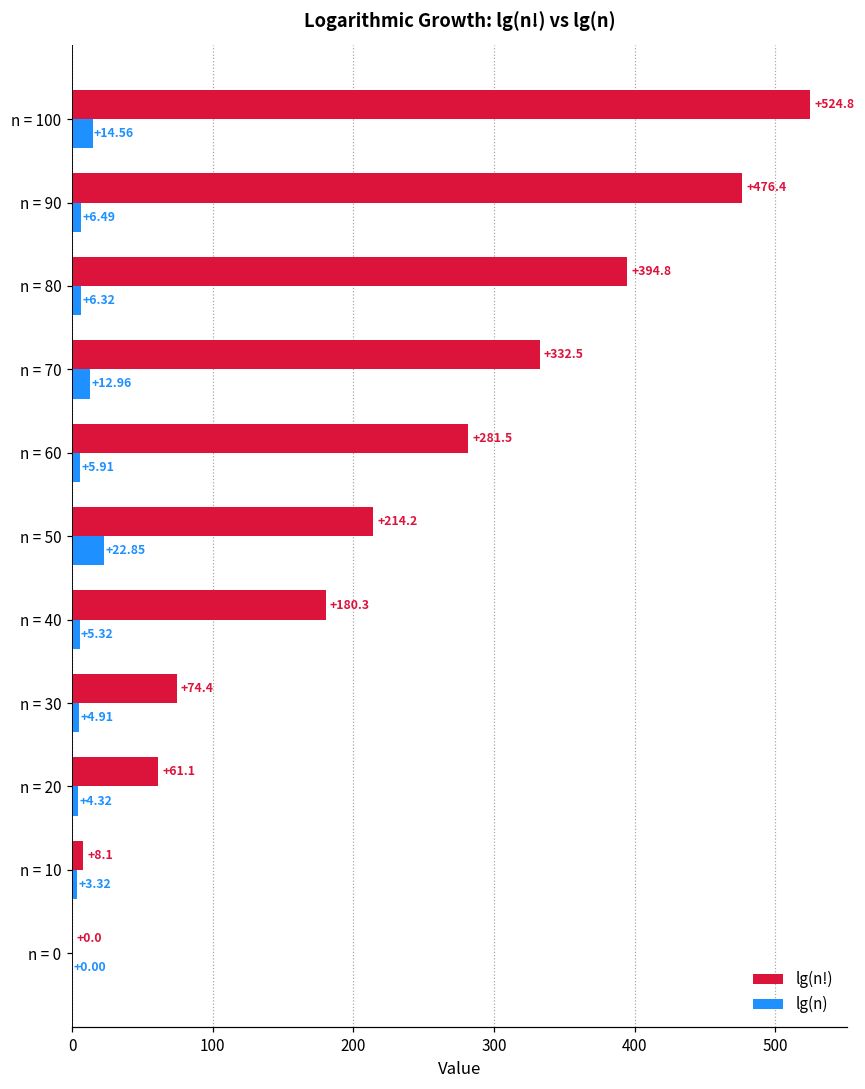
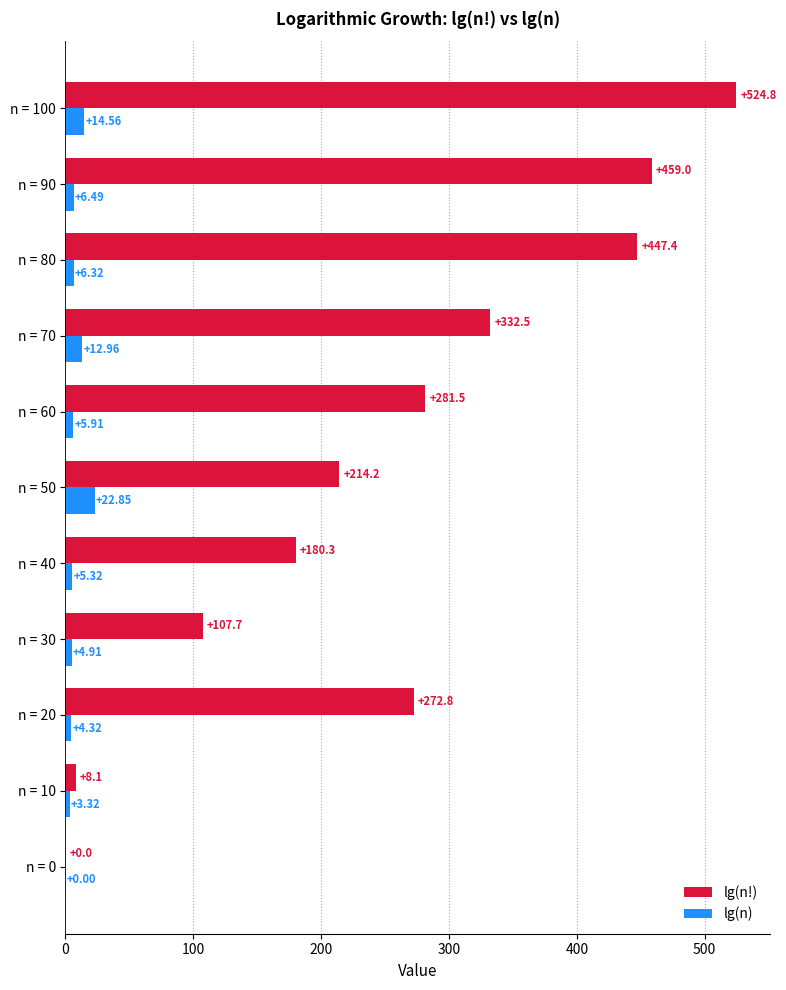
lg(n!), n = 90: +476.4 -> +459.0
lg(n!), n = 80: +394.8 -> +447.4
lg(n!), n = 30: +74.4 -> +107.7
lg(n!), n = 20: +61.1 -> +272.8
